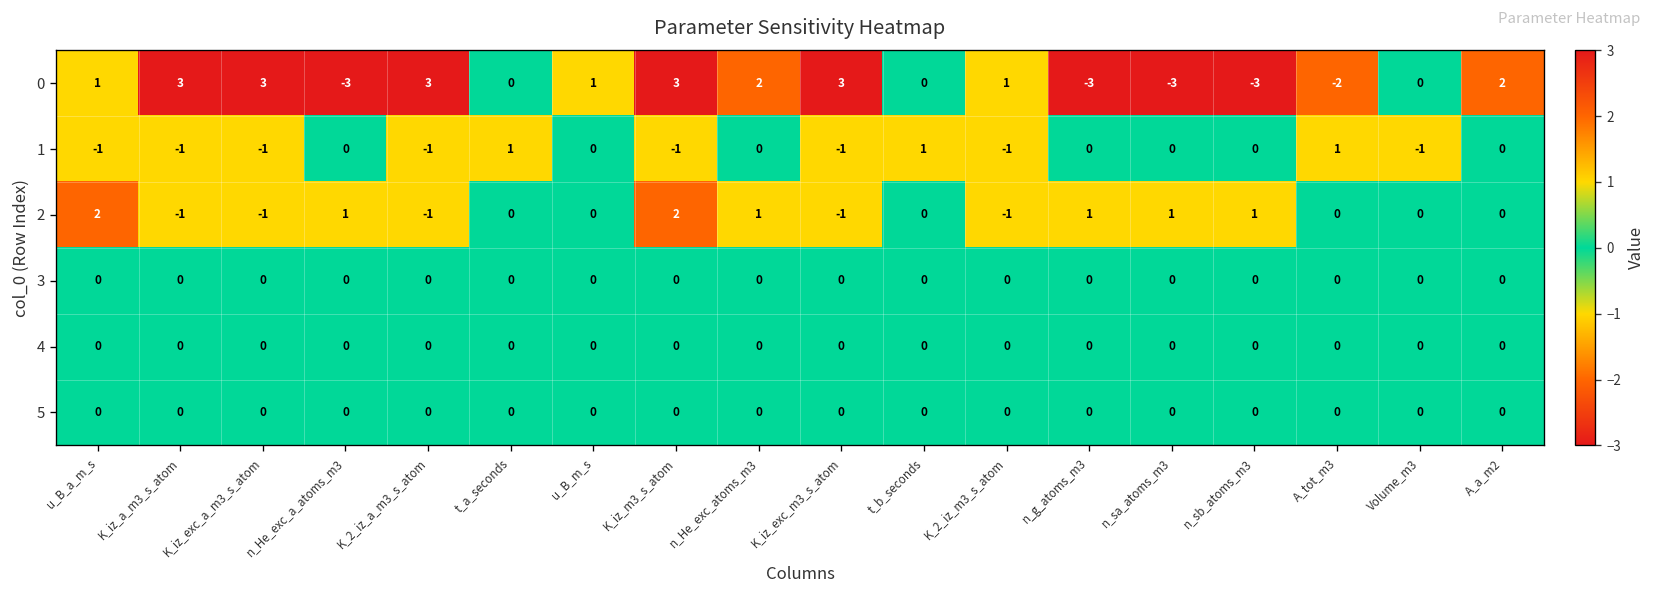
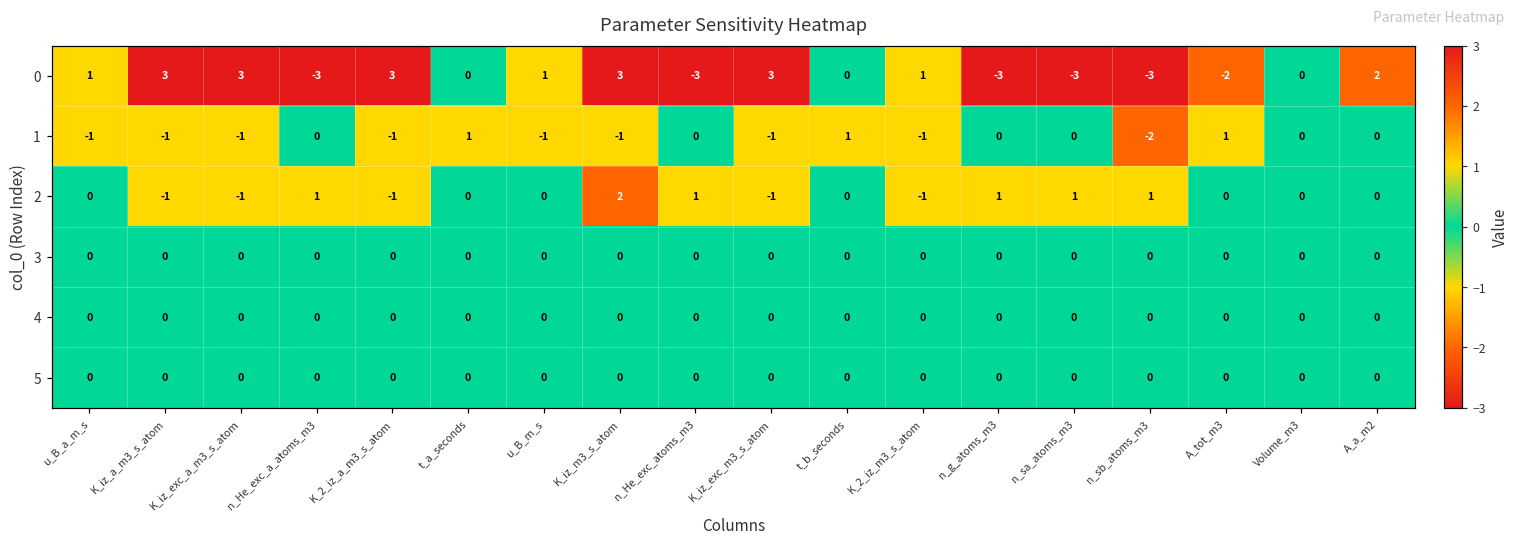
0, n_He_exc_atoms_m3: 2 -> -3
1, u_B_m_s: 0 -> -1
1, n_sb_atoms_m3: 0 -> -2
1, Volume_m3: -1 -> 0
2, u_B_a_m_s: 2 -> 0
